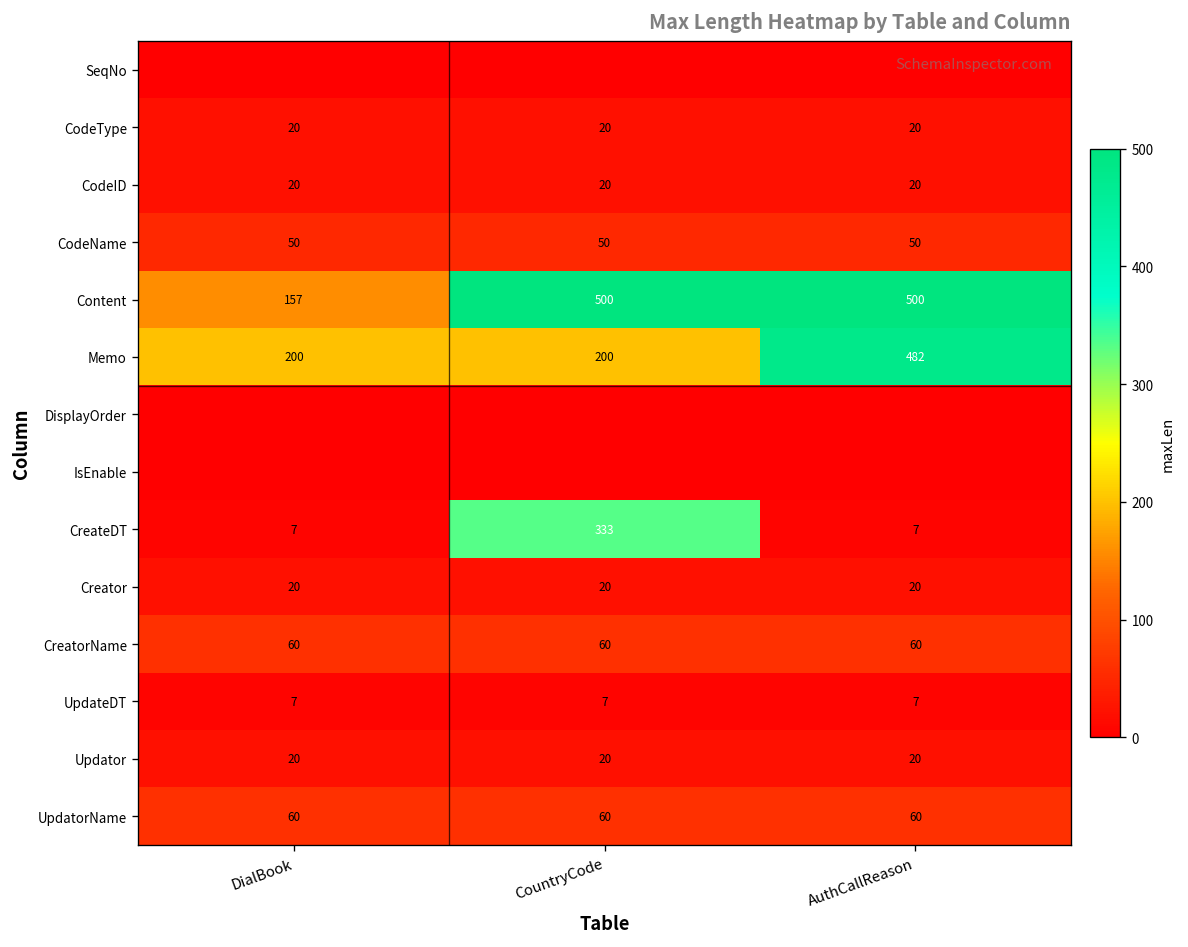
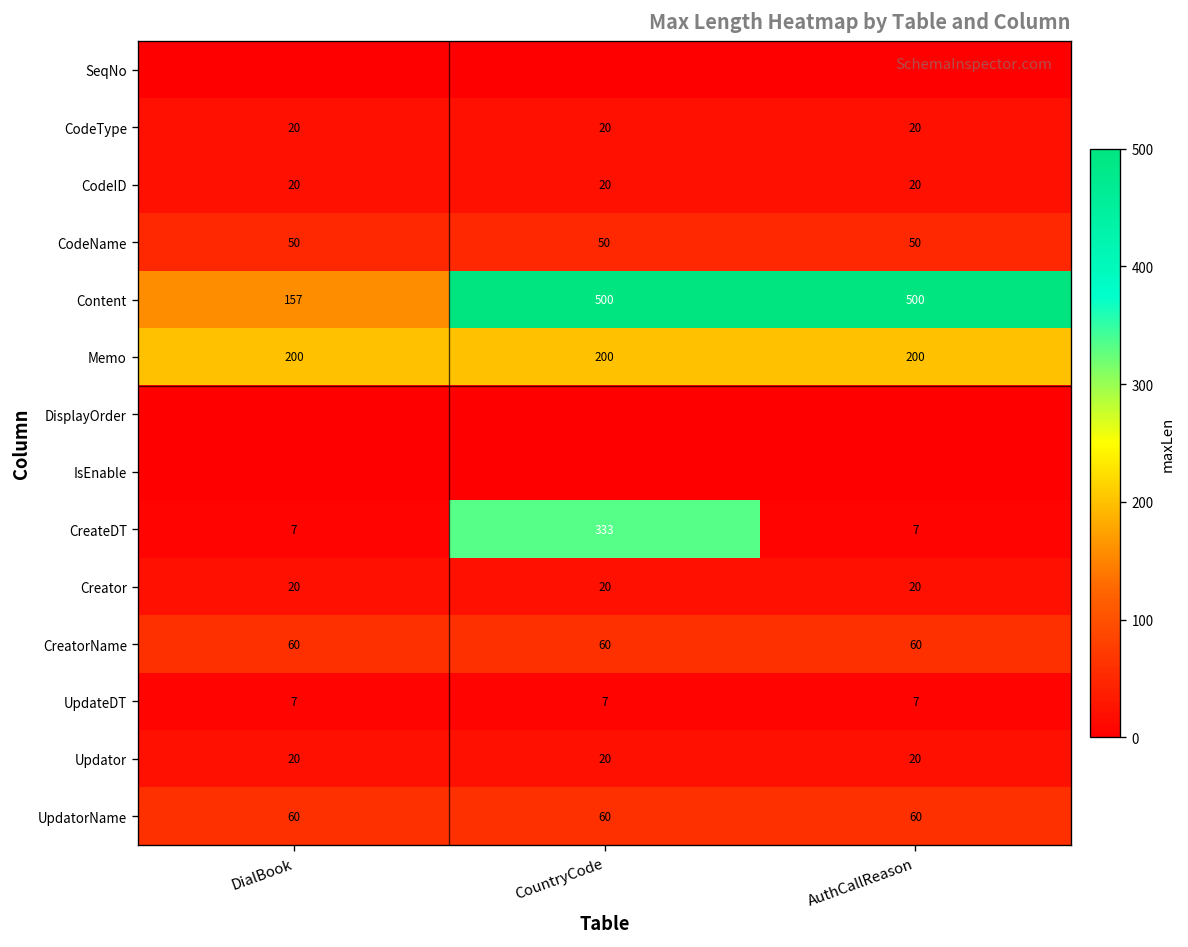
Memo, AuthCallReason: 482 -> 200
